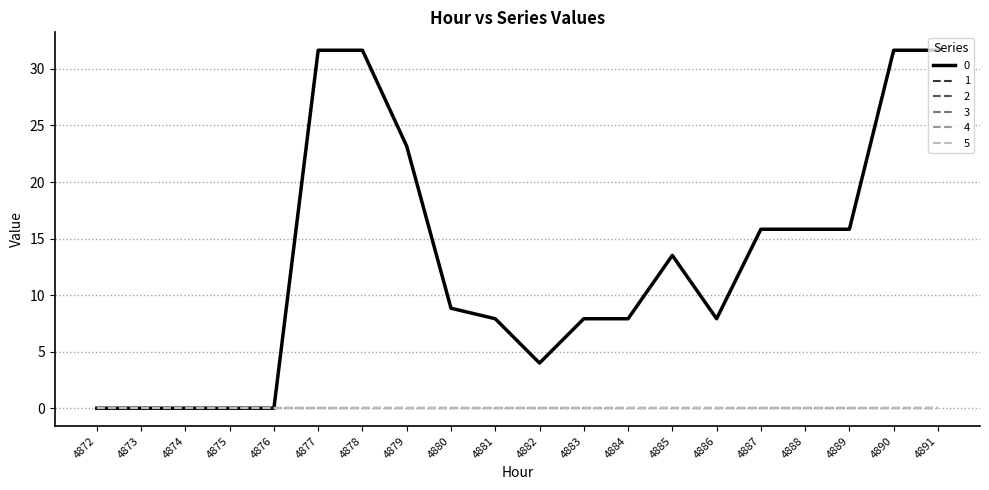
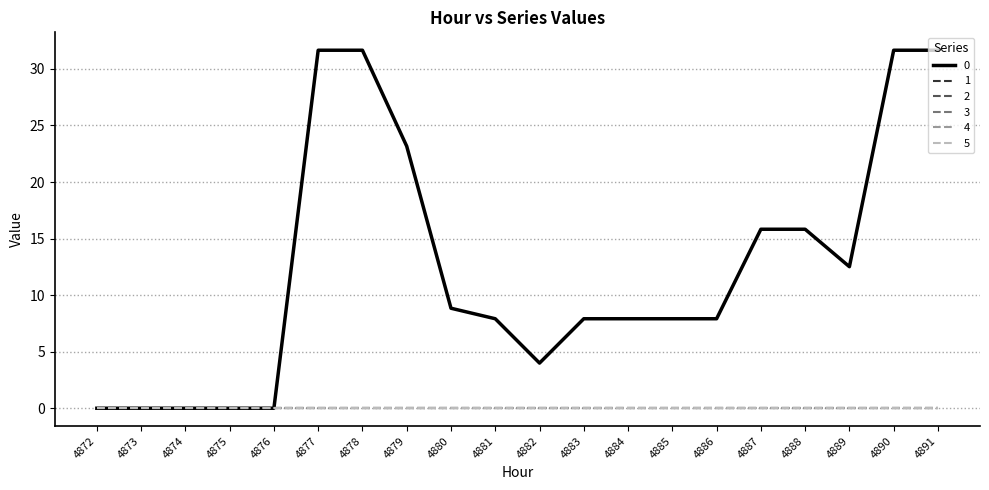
0, 4885: 13.5 -> 7.9
0, 4889: 15.8 -> 12.5
